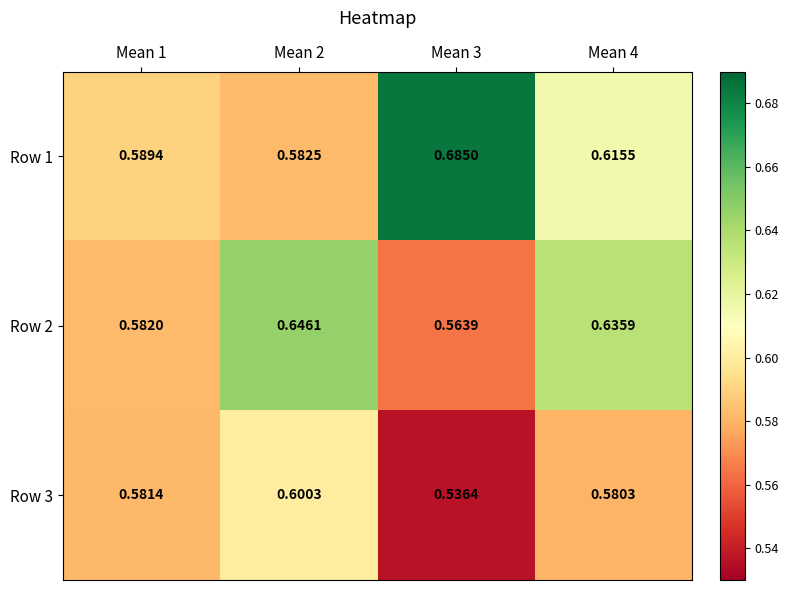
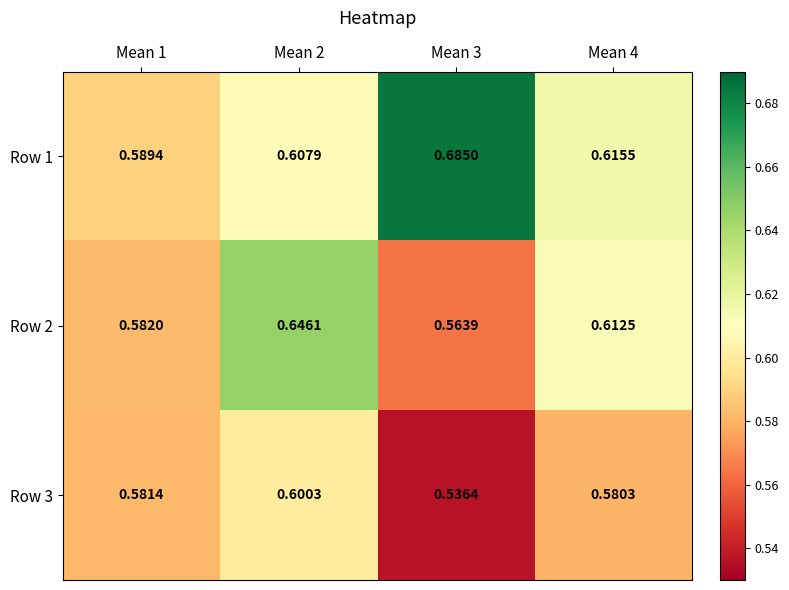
Row 1, Mean 2: 0.5825 -> 0.6079
Row 2, Mean 4: 0.6359 -> 0.6125
